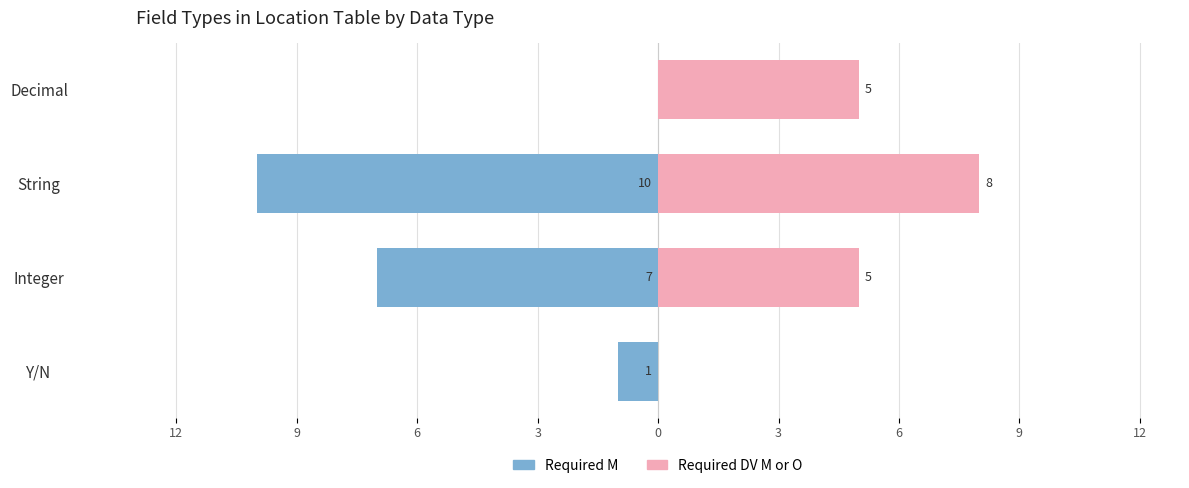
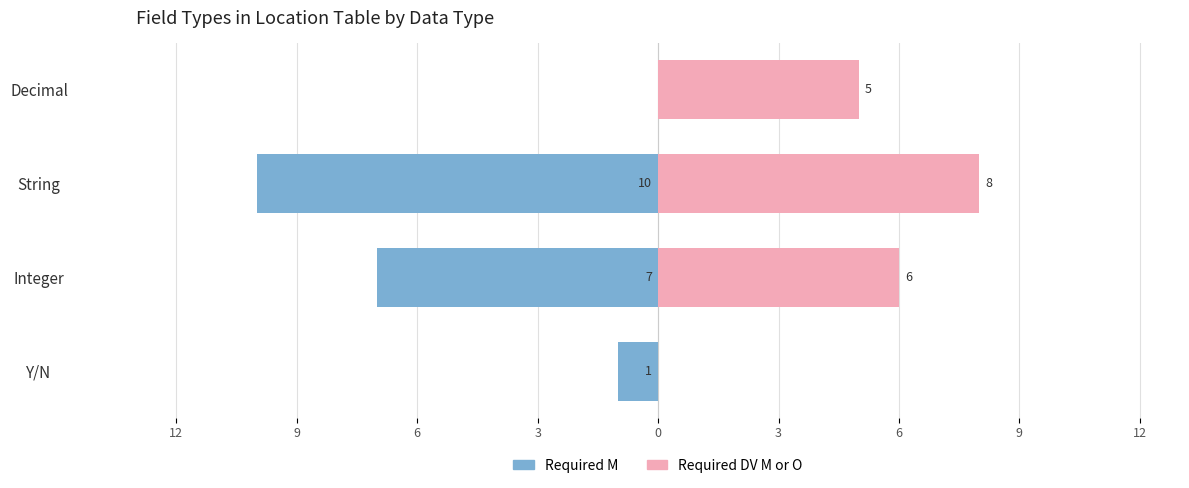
Required DV M or O, Integer: 5 -> 6
